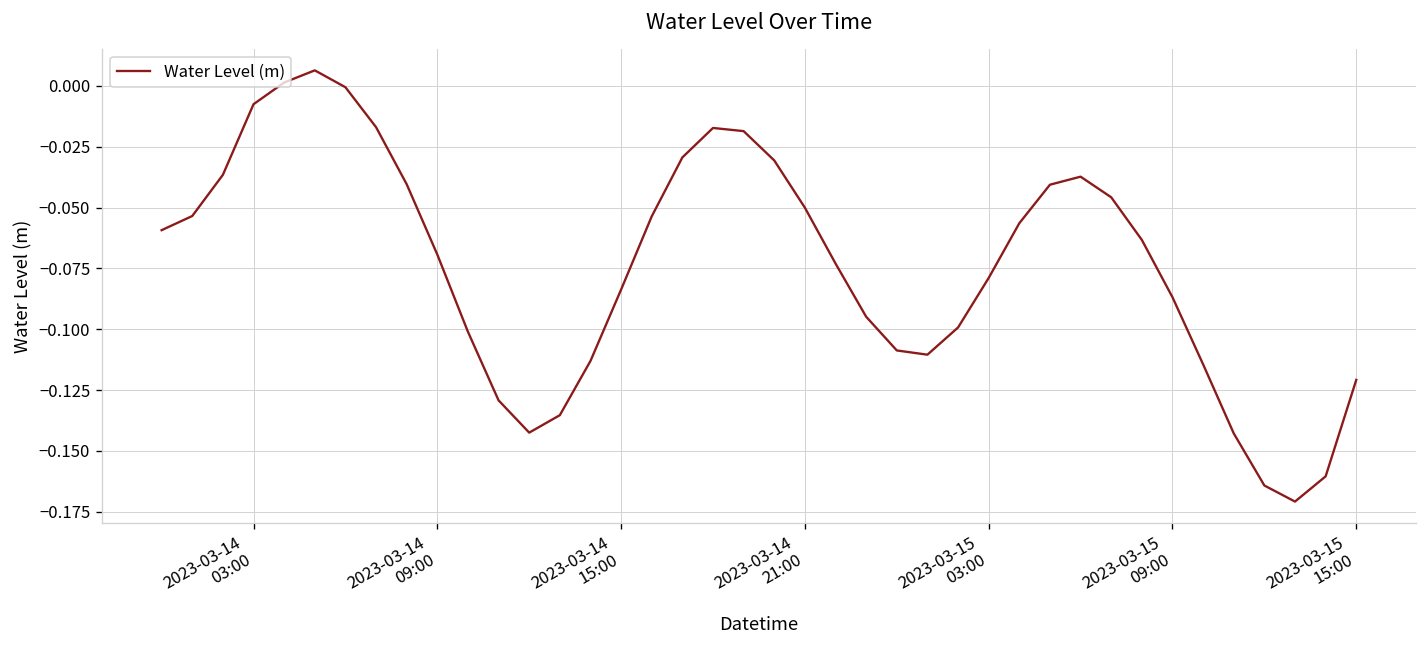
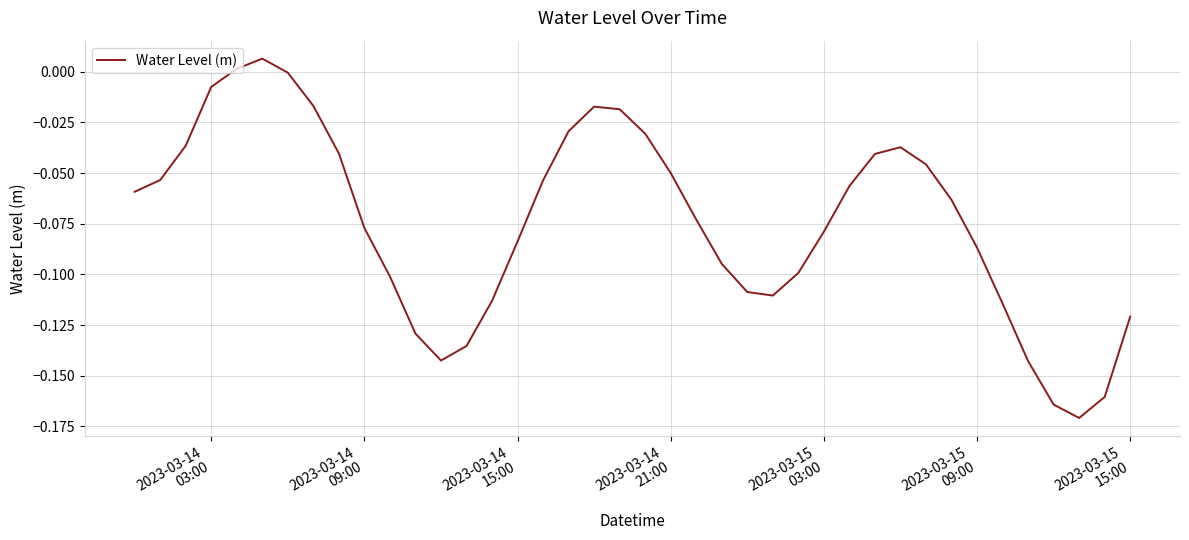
2023-03-14 09:00: -0.069 -> -0.077
